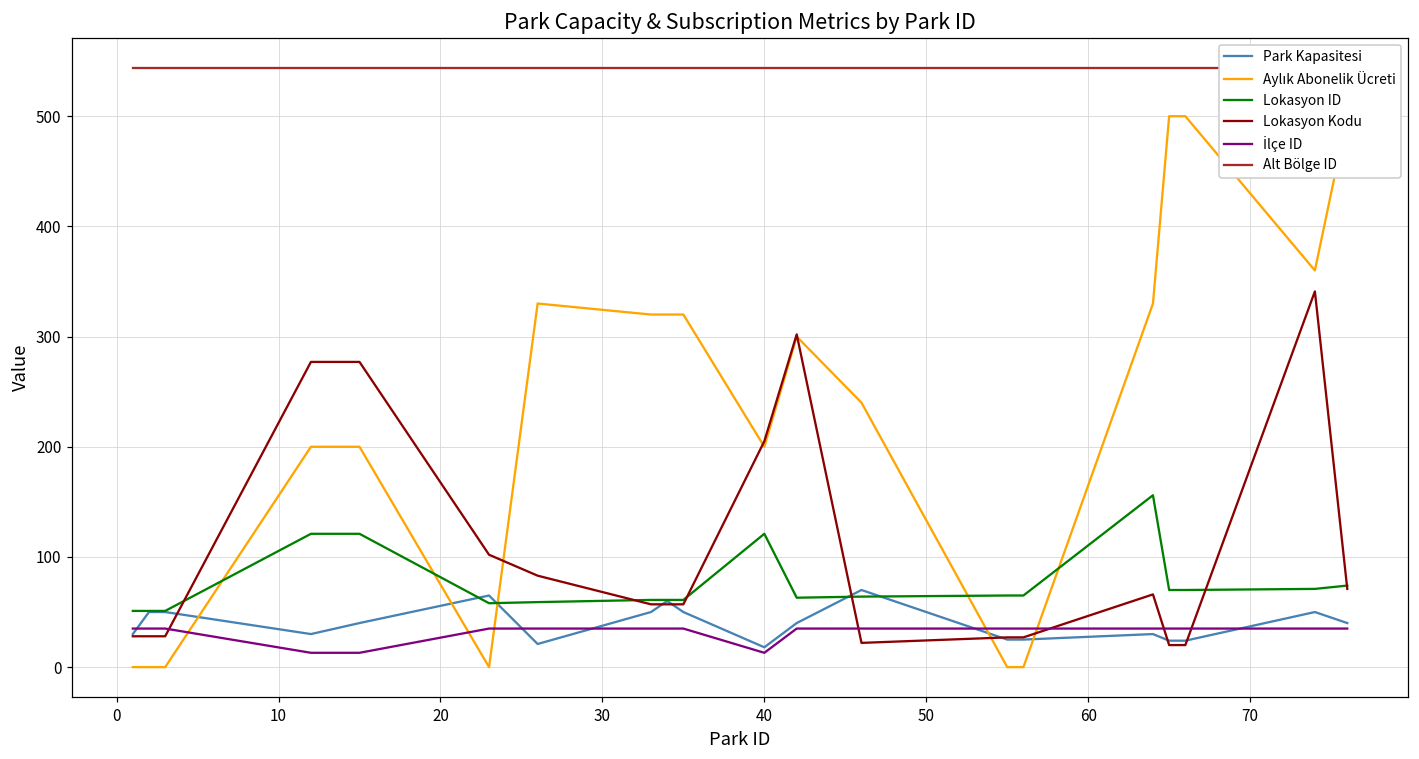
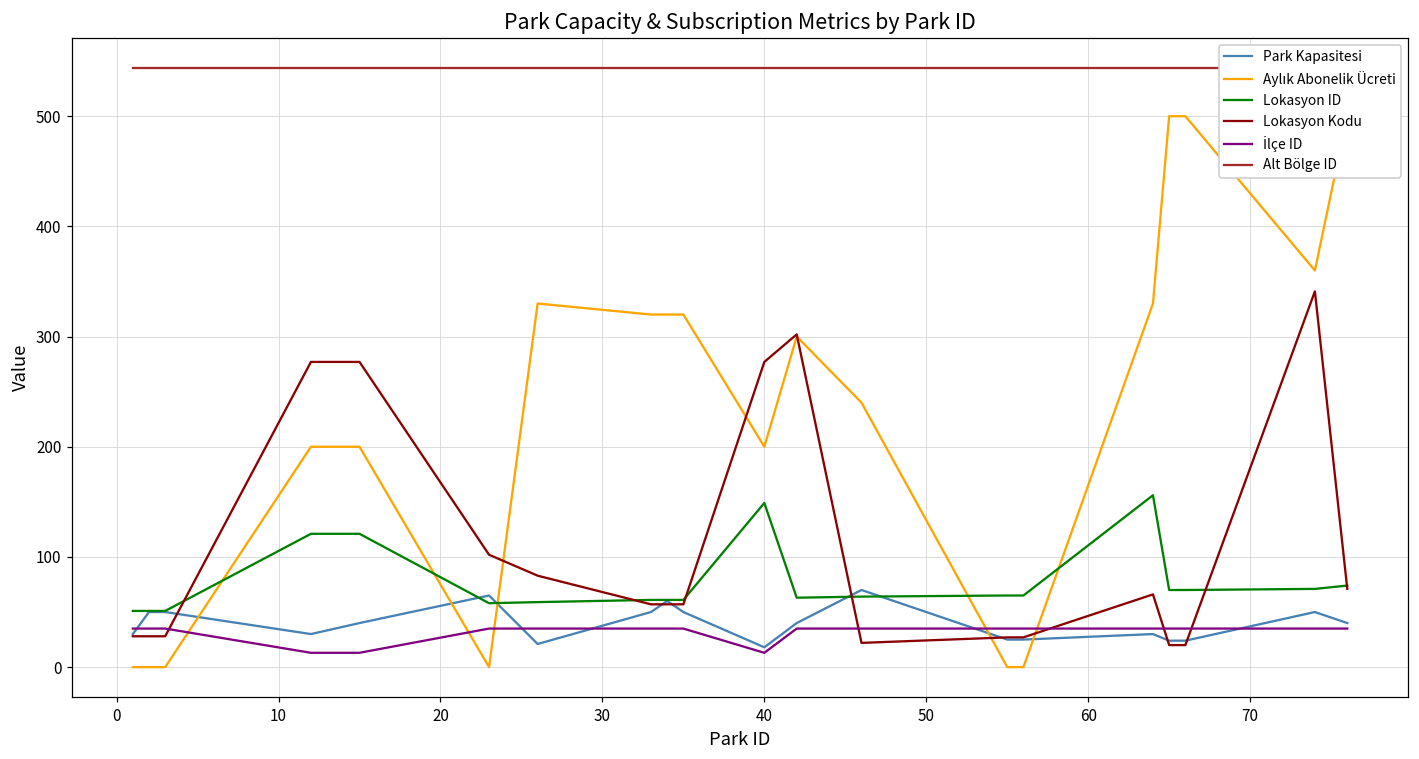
Lokasyon ID, 40: 121 -> 149
Lokasyon Kodu, 40: 205 -> 277
